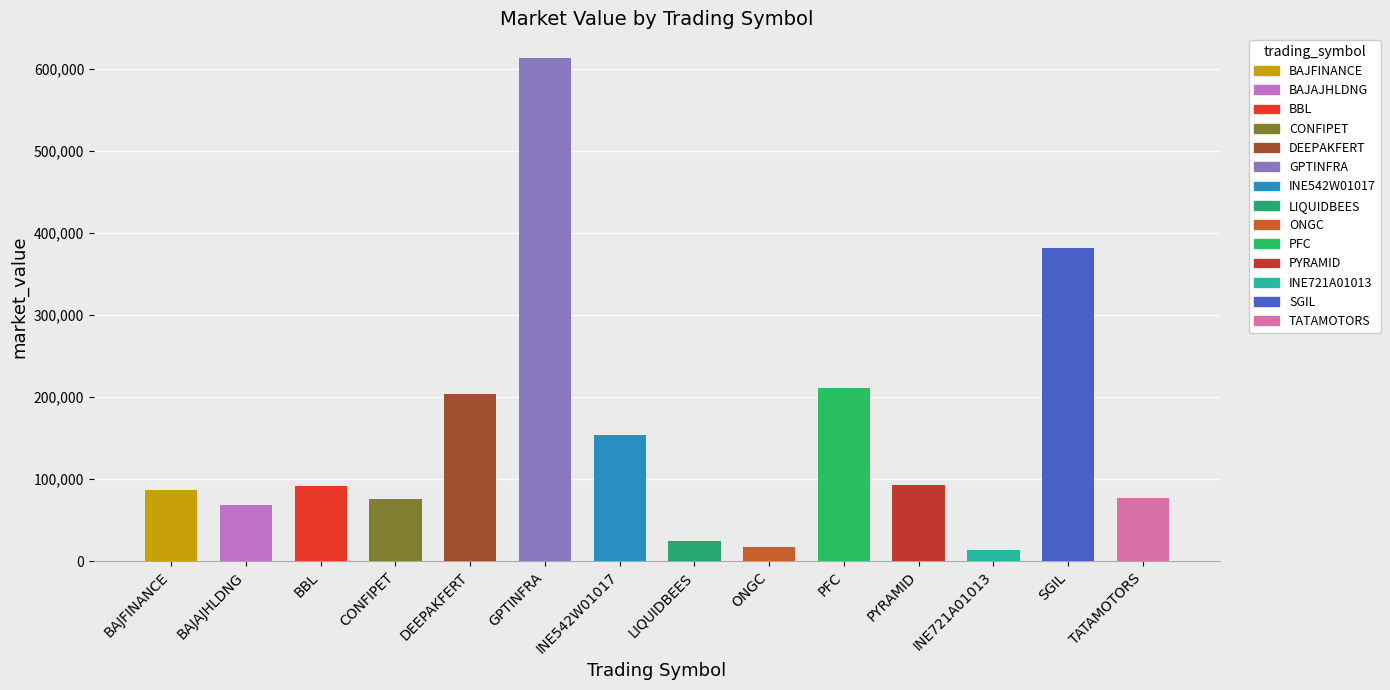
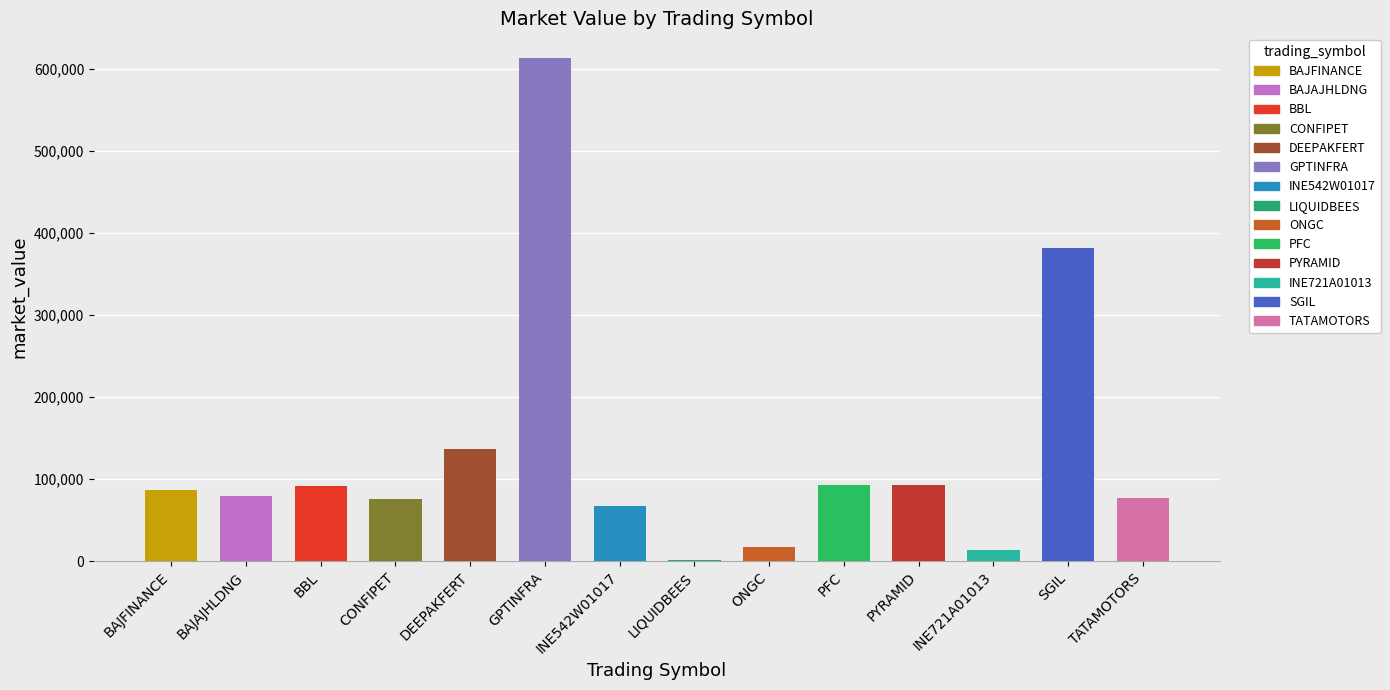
BAJAJHLDNG: 70,000 -> 80,000
DEEPAKFERT: 200,000 -> 140,000
INE542W01017: 150,000 -> 70,000
LIQUIDBEES: 20,000 -> 0
PFC: 210,000 -> 90,000
